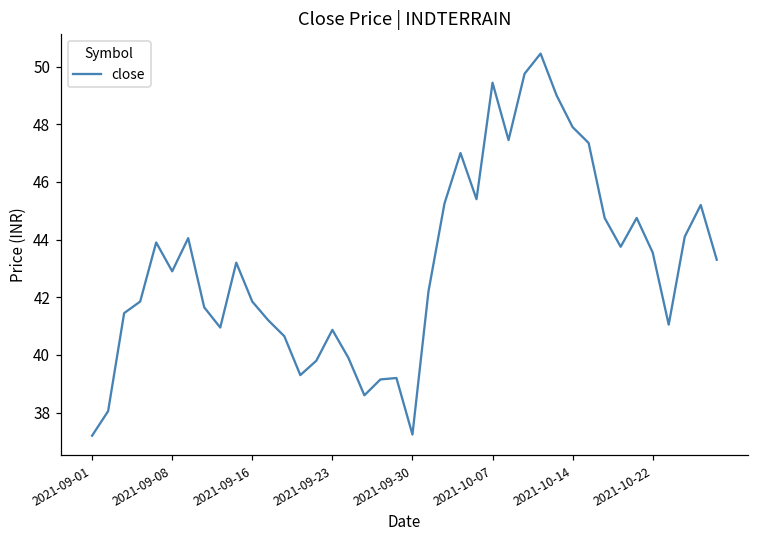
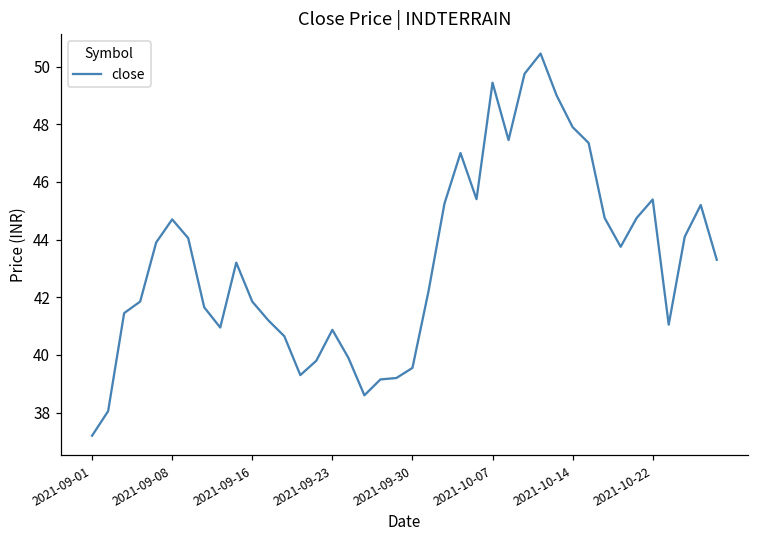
2021-09-08: 42.9 -> 44.7
2021-09-30: 37.2 -> 39.6
2021-10-22: 43.6 -> 45.4
